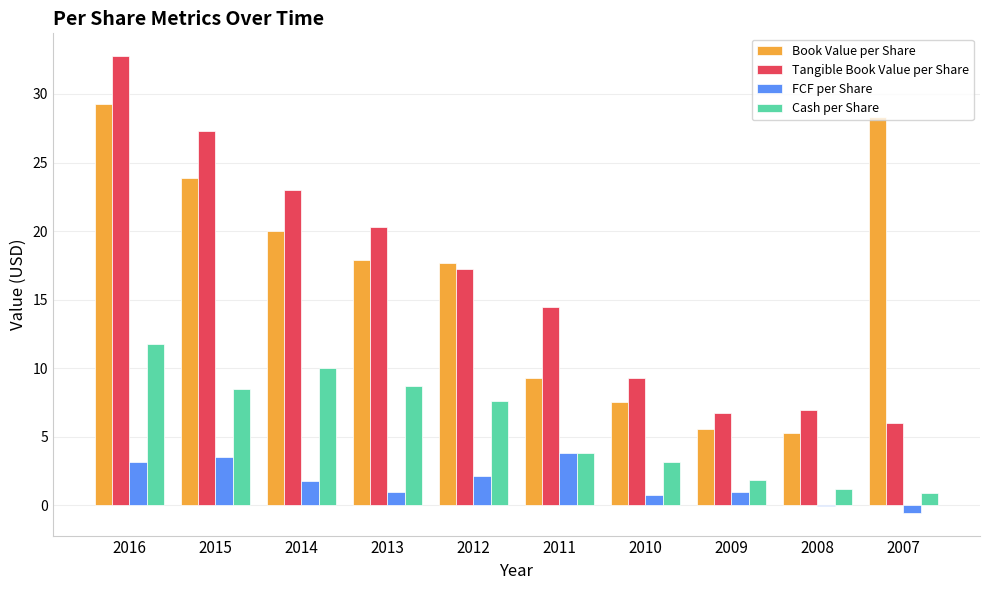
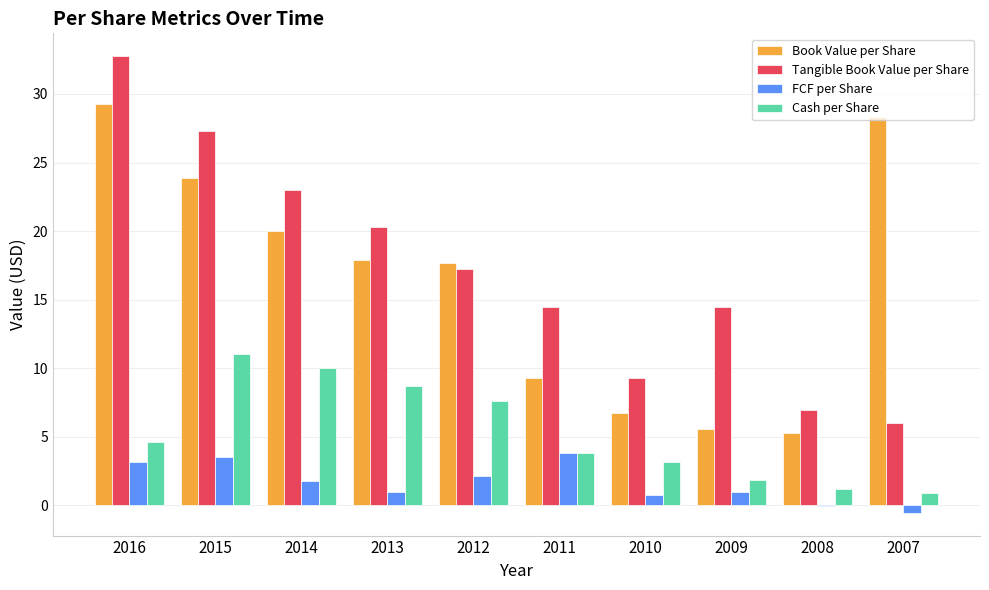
Cash per Share, 2016: 11.8 -> 4.6
Cash per Share, 2015: 8.5 -> 11.1
Book Value per Share, 2010: 7.5 -> 6.8
Tangible Book Value per Share, 2009: 6.7 -> 14.4
